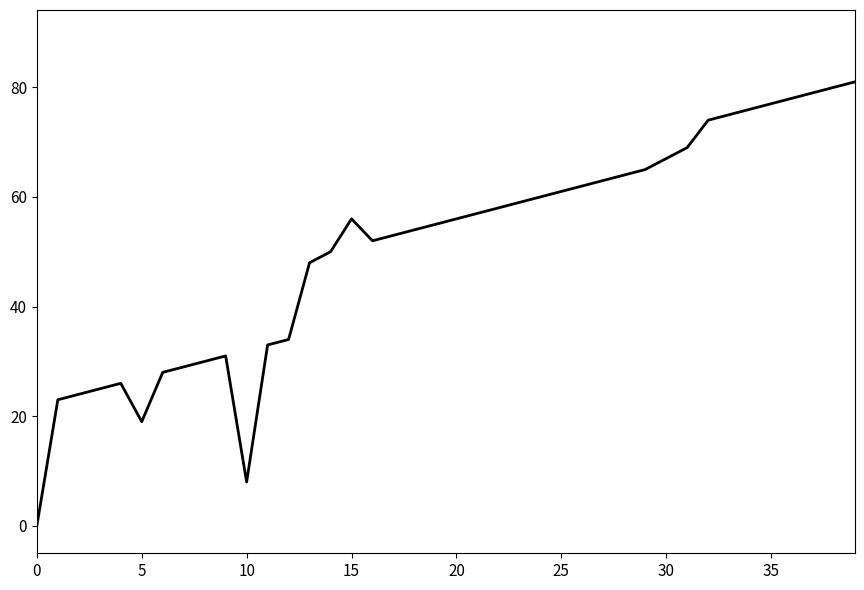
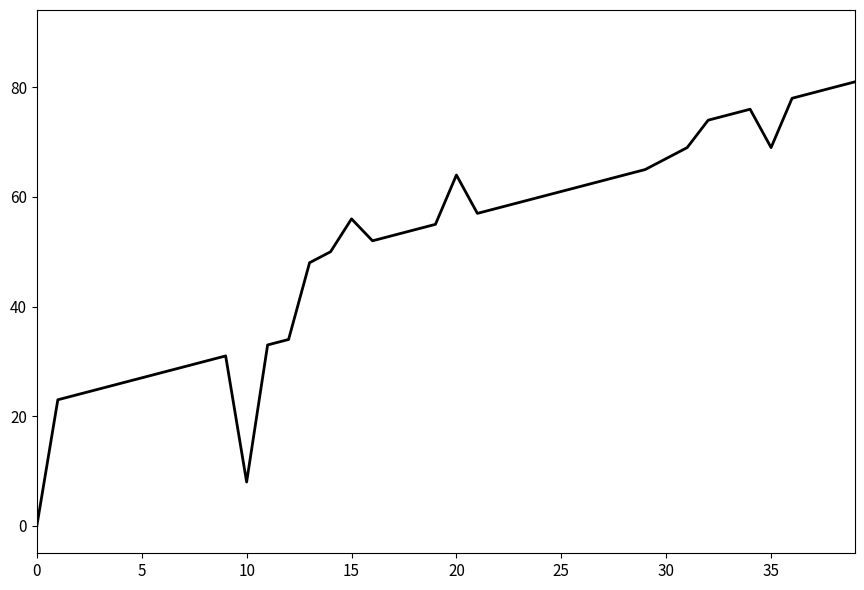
5: 19 -> 27
20: 56 -> 64
35: 77 -> 69
